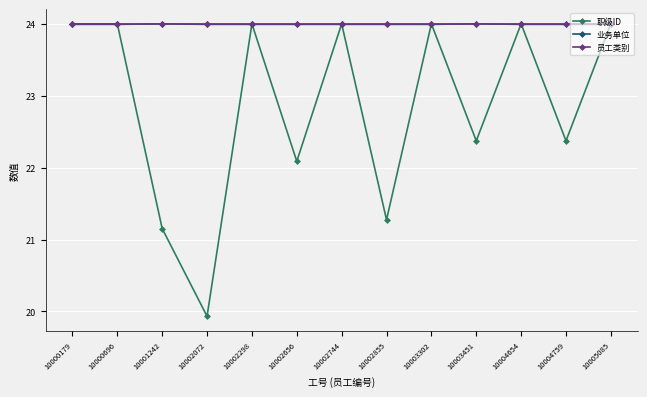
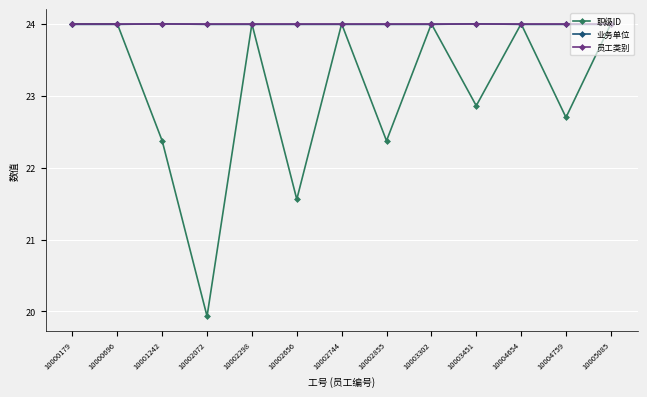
职级ID, 10001242: 21.2 -> 22.4
职级ID, 10002656: 22.1 -> 21.6
职级ID, 10002855: 21.3 -> 22.4
职级ID, 10003451: 22.4 -> 22.9
职级ID, 10004759: 22.4 -> 22.7
